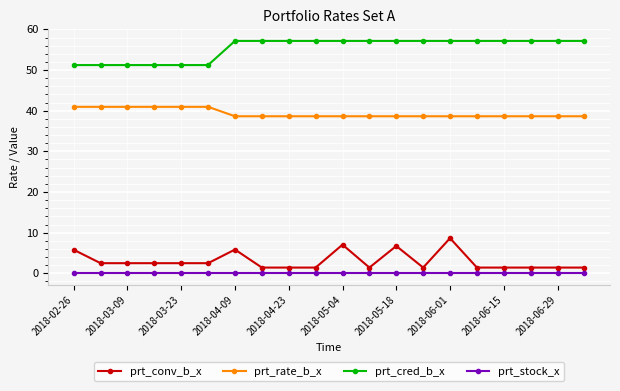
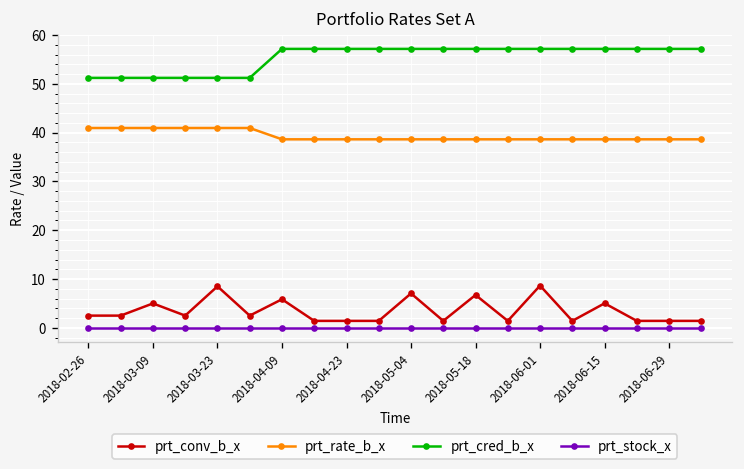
prt_conv_b_x, 2018-02-26: 6 -> 3
prt_conv_b_x, 2018-03-09: 3 -> 5
prt_conv_b_x, 2018-03-23: 3 -> 9
prt_conv_b_x, 2018-06-15: 1 -> 5
